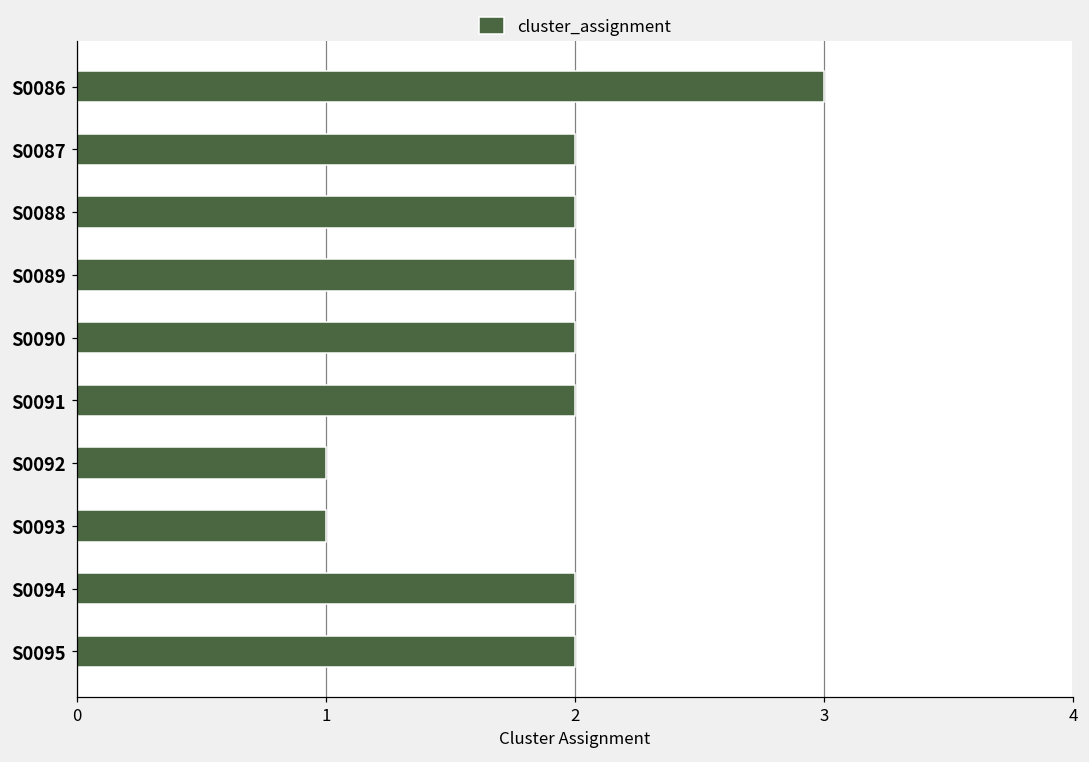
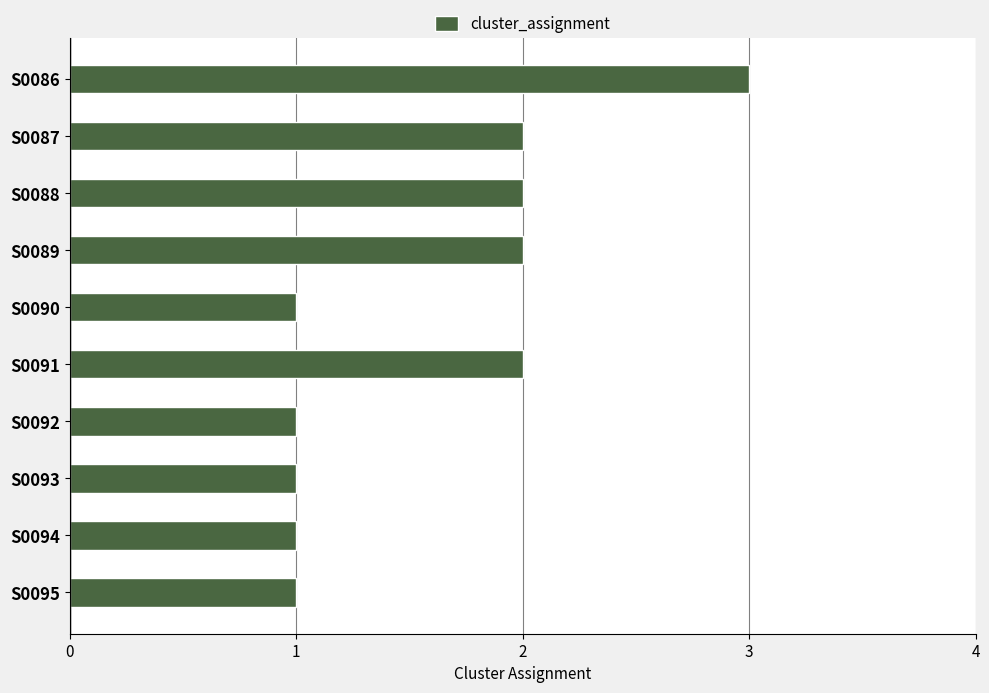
S0090: 2 -> 1
S0094: 2 -> 1
S0095: 2 -> 1
